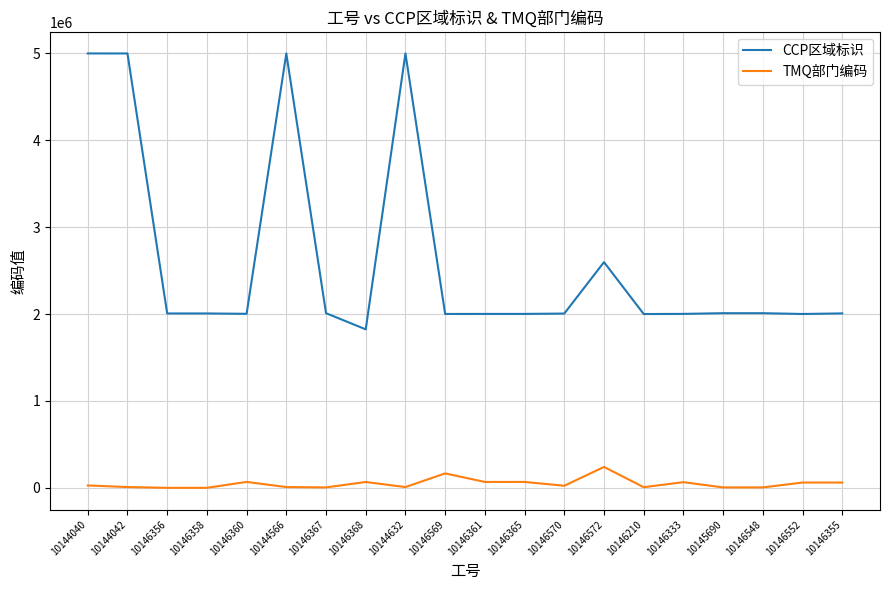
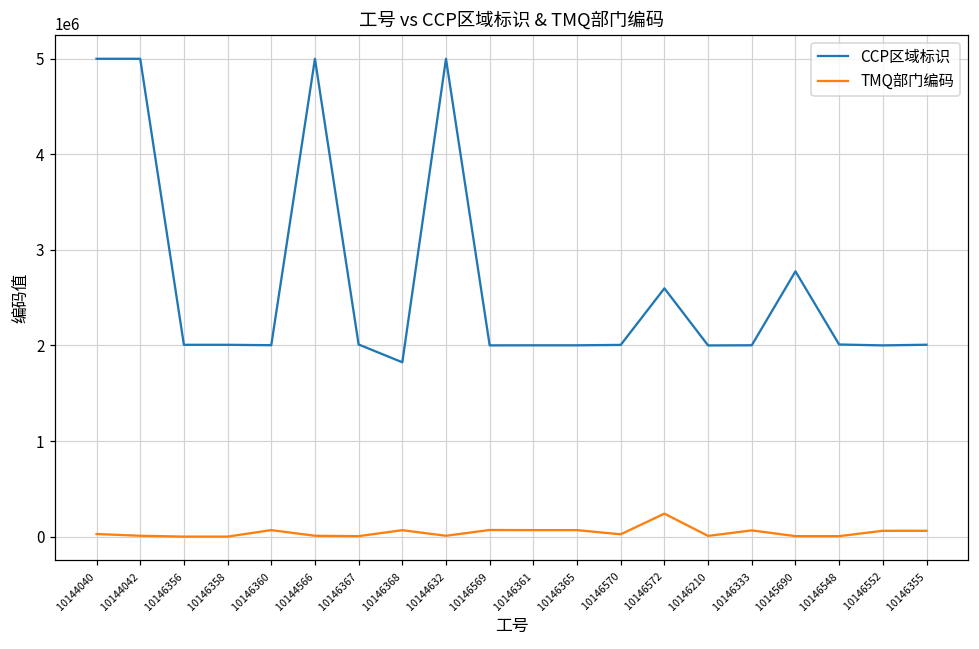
TMQ部门编码, 10146569: 200000 -> 100000
CCP区域标识, 10145690: 2000000 -> 2800000
